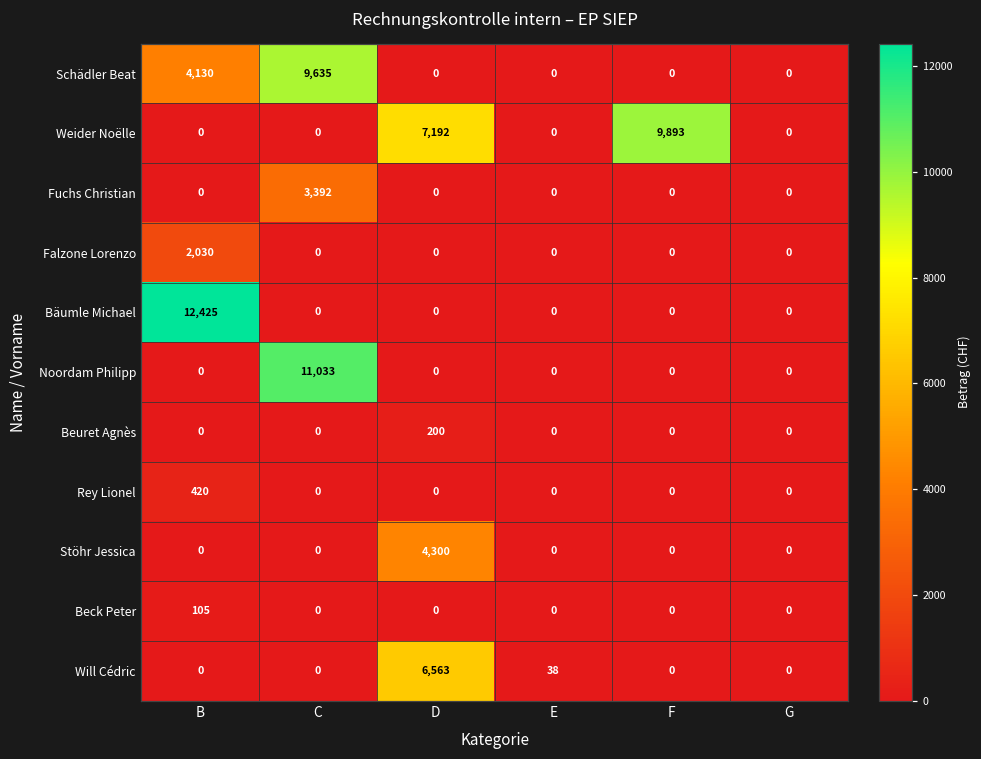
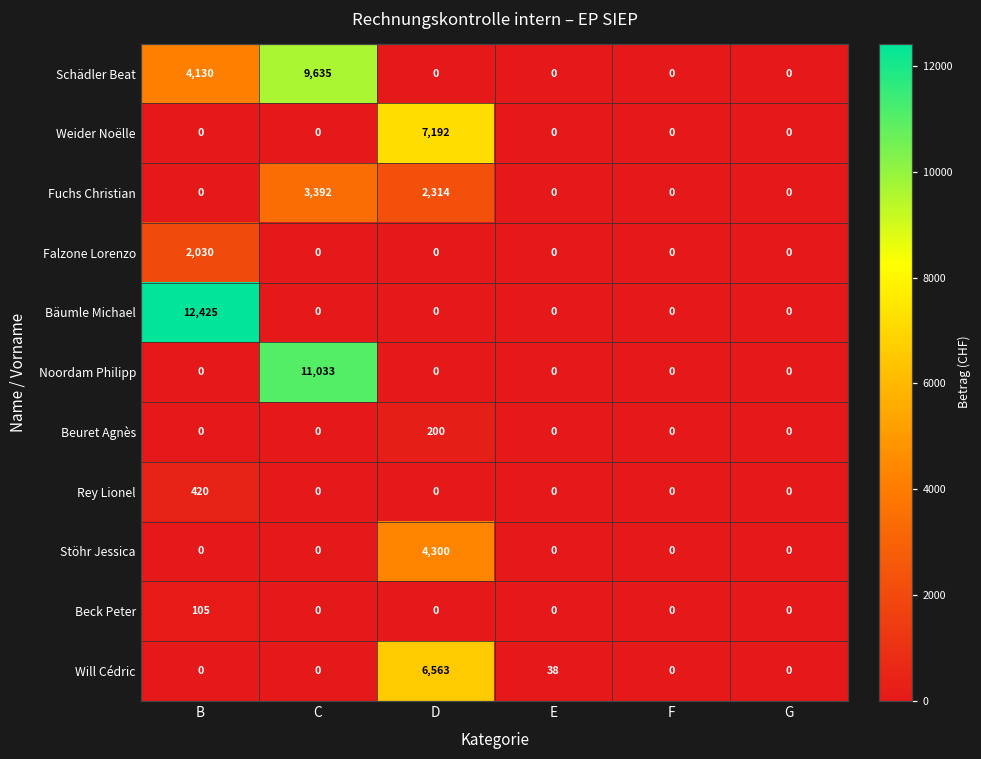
Weider Noëlle, F: 9,893 -> 0
Fuchs Christian, D: 0 -> 2,314
